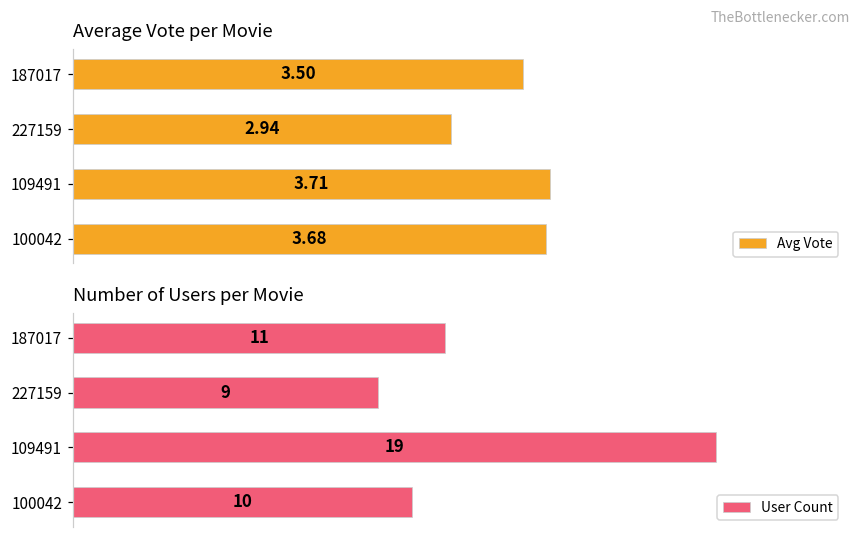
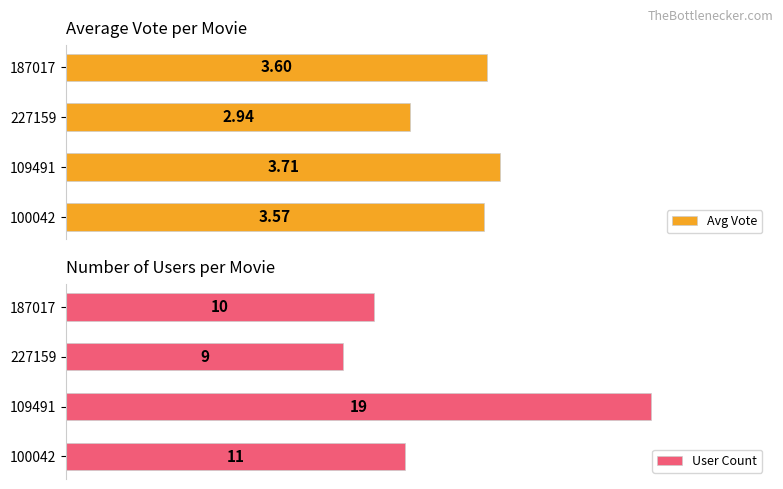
Average Vote per Movie, 187017: 3.50 -> 3.60
Average Vote per Movie, 100042: 3.68 -> 3.57
Number of Users per Movie, 187017: 11 -> 10
Number of Users per Movie, 100042: 10 -> 11
